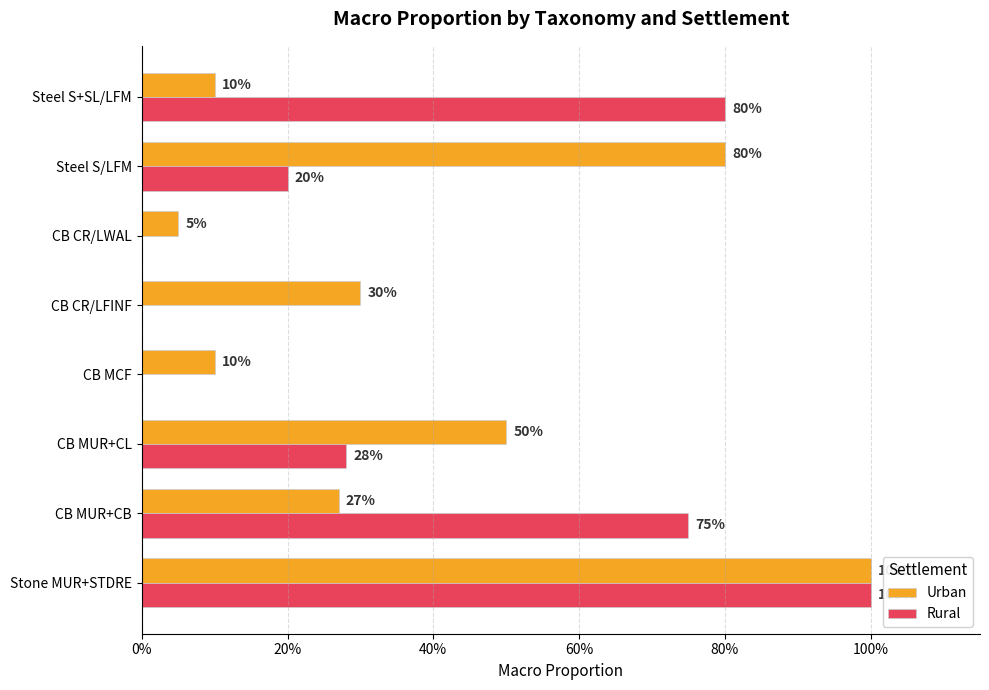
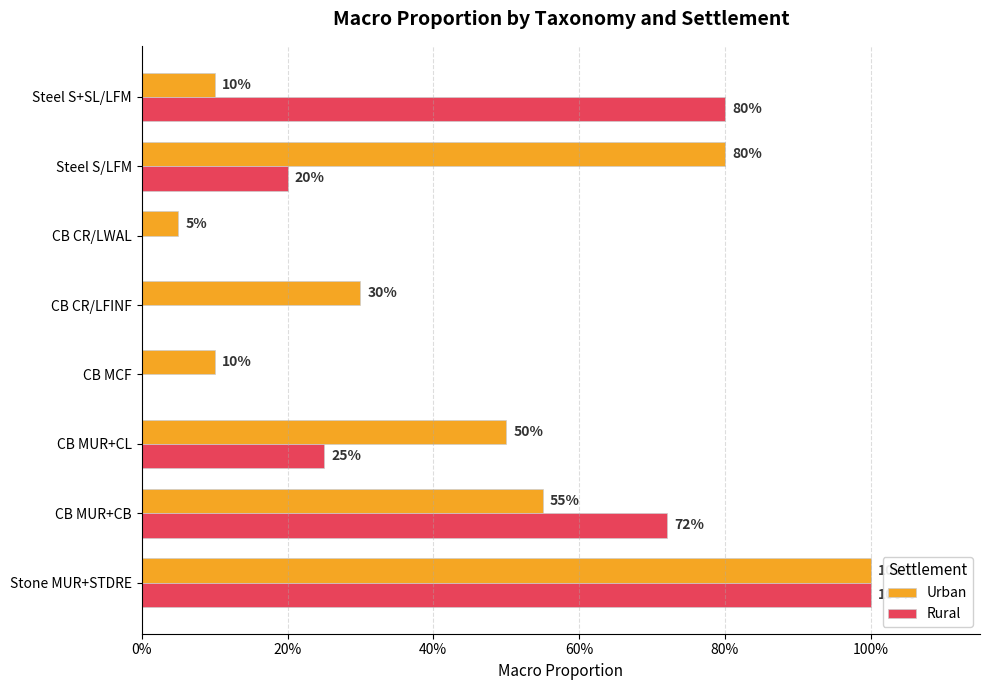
Rural, CB MUR+CL: 28% -> 25%
Urban, CB MUR+CB: 27% -> 55%
Rural, CB MUR+CB: 75% -> 72%
